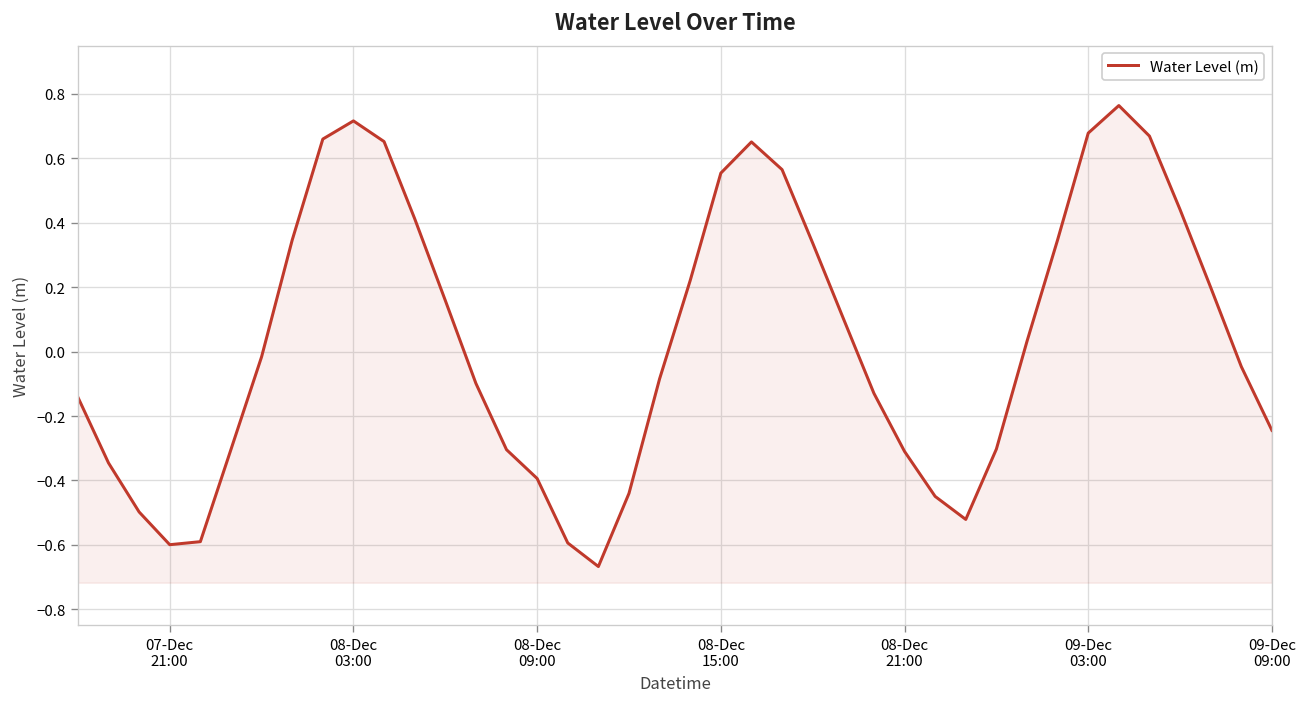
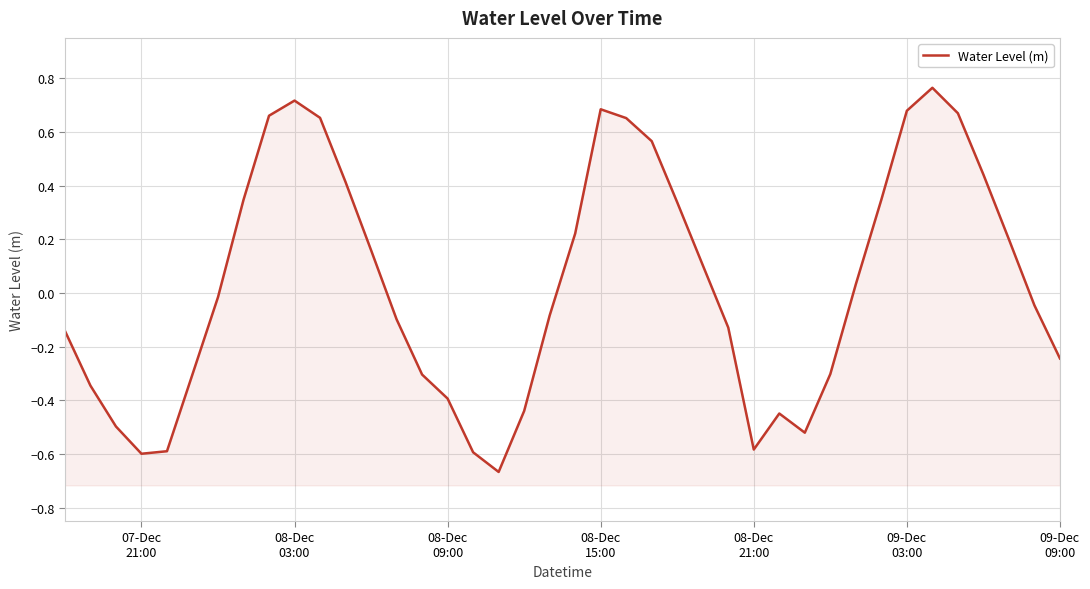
08-Dec 15:00: 0.55 -> 0.68
08-Dec 21:00: -0.31 -> -0.58
